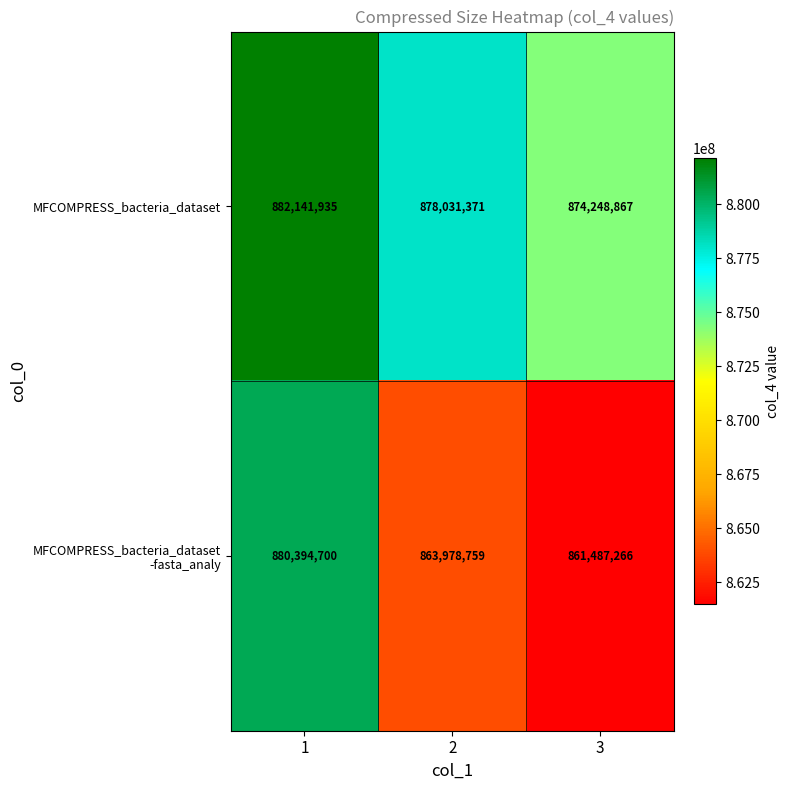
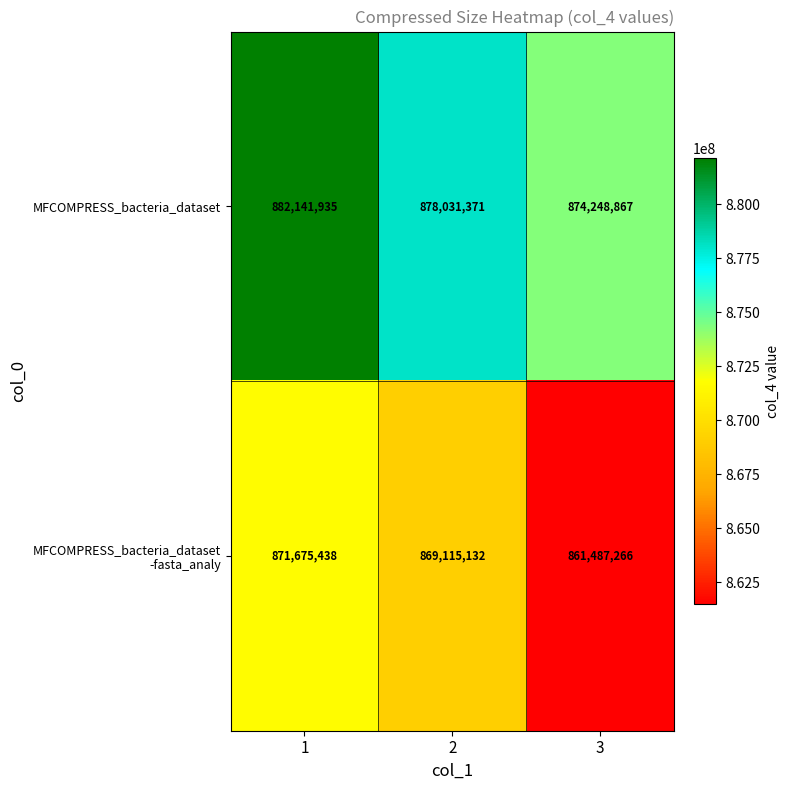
MFCOMPRESS_bacteria_dataset -fasta_analy, 1: 880,394,700 -> 871,675,438
MFCOMPRESS_bacteria_dataset -fasta_analy, 2: 863,978,759 -> 869,115,132
